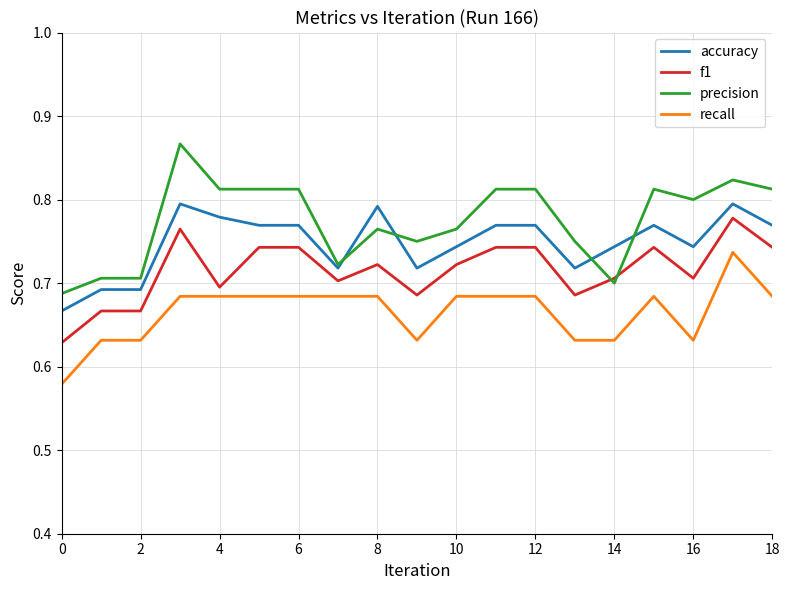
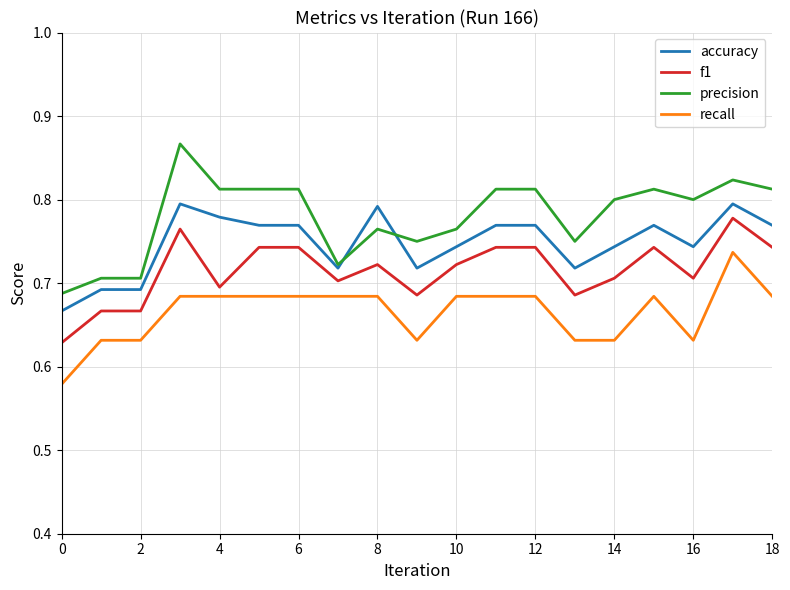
precision, 14: 0.7 -> 0.8
